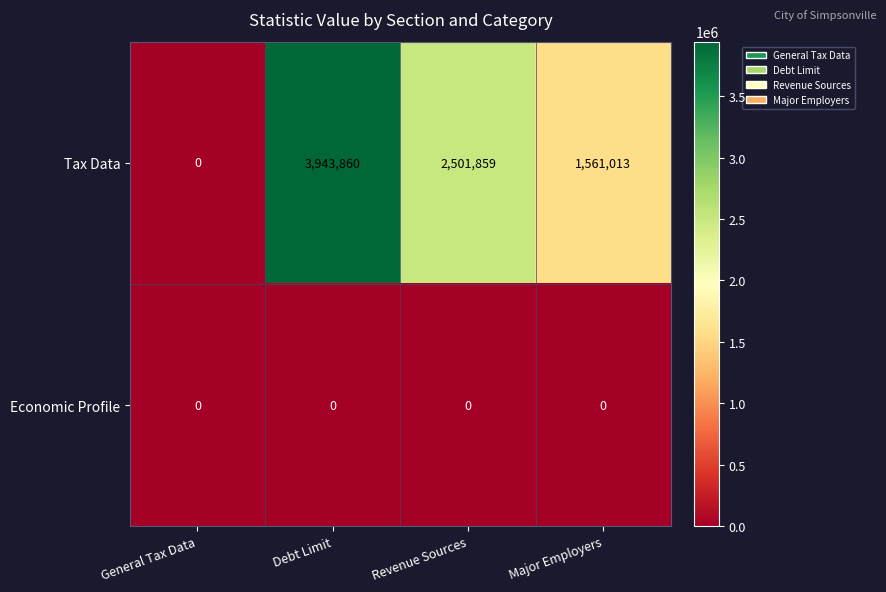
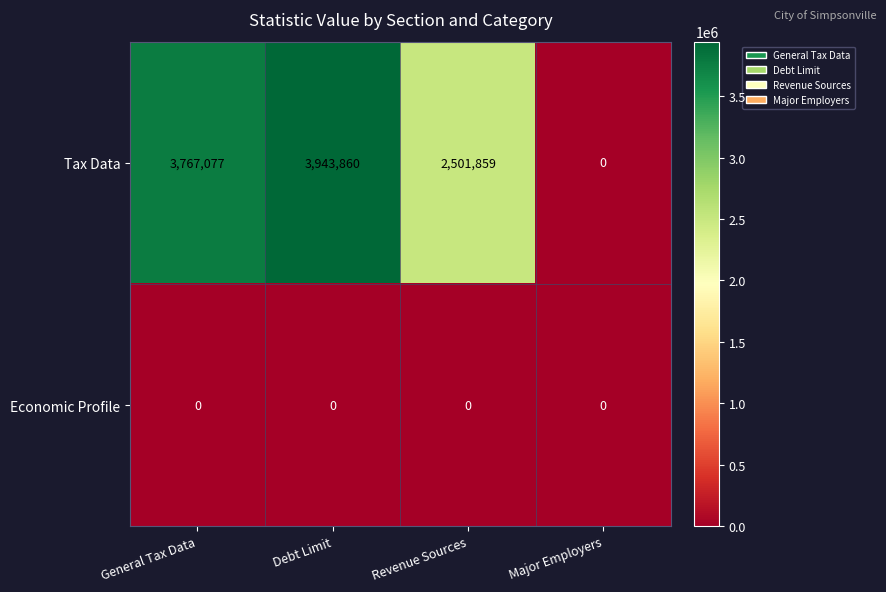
Tax Data, General Tax Data: 0 -> 3,767,077
Tax Data, Major Employers: 1,561,013 -> 0
